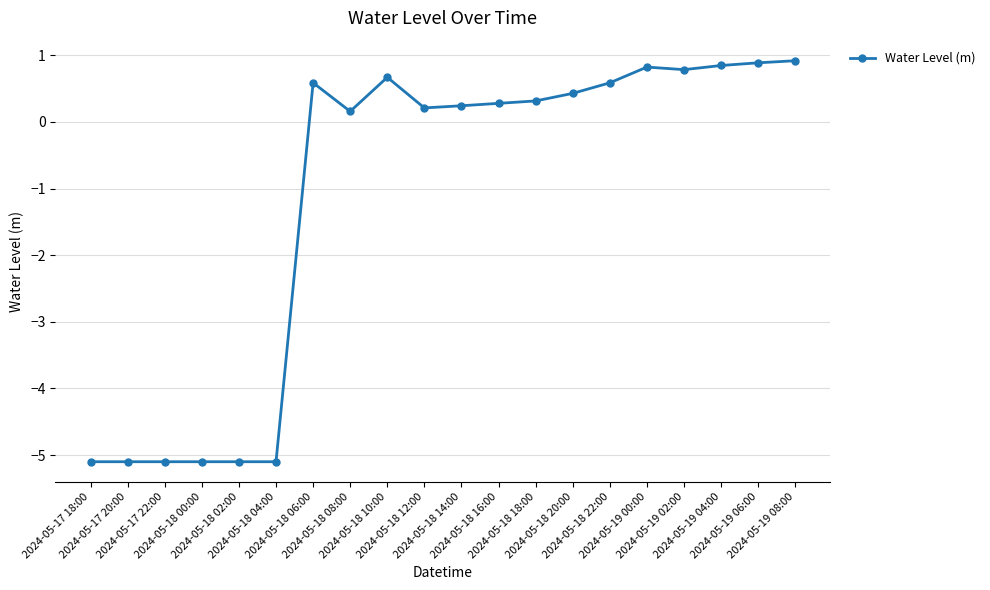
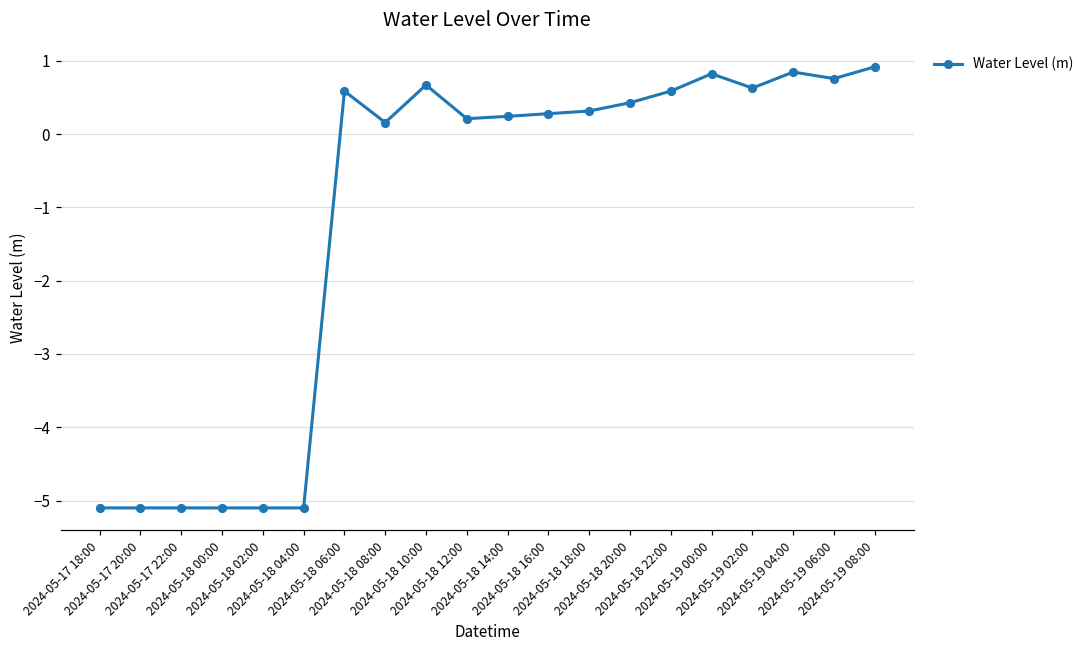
2024-05-19 02:00: 0.8 -> 0.6
2024-05-19 06:00: 0.9 -> 0.8
